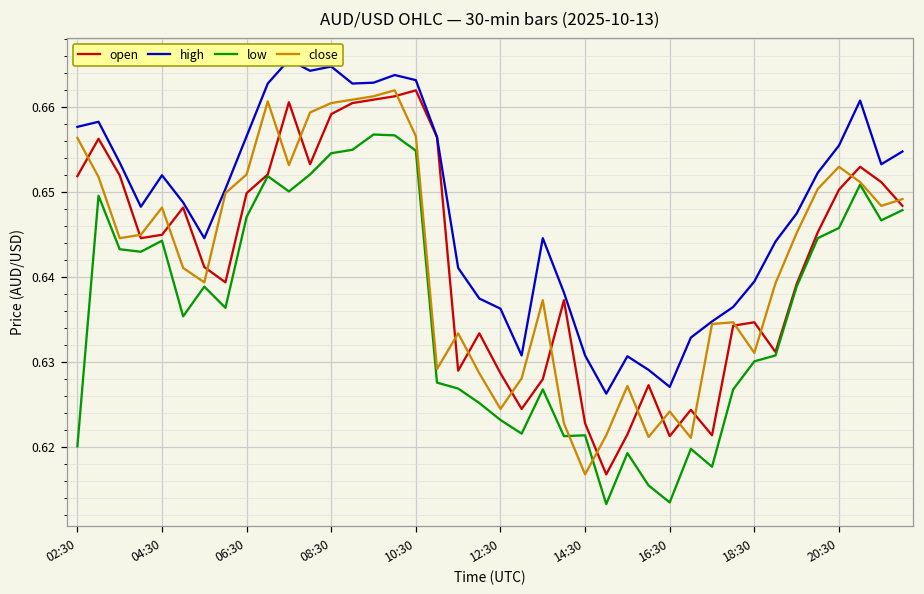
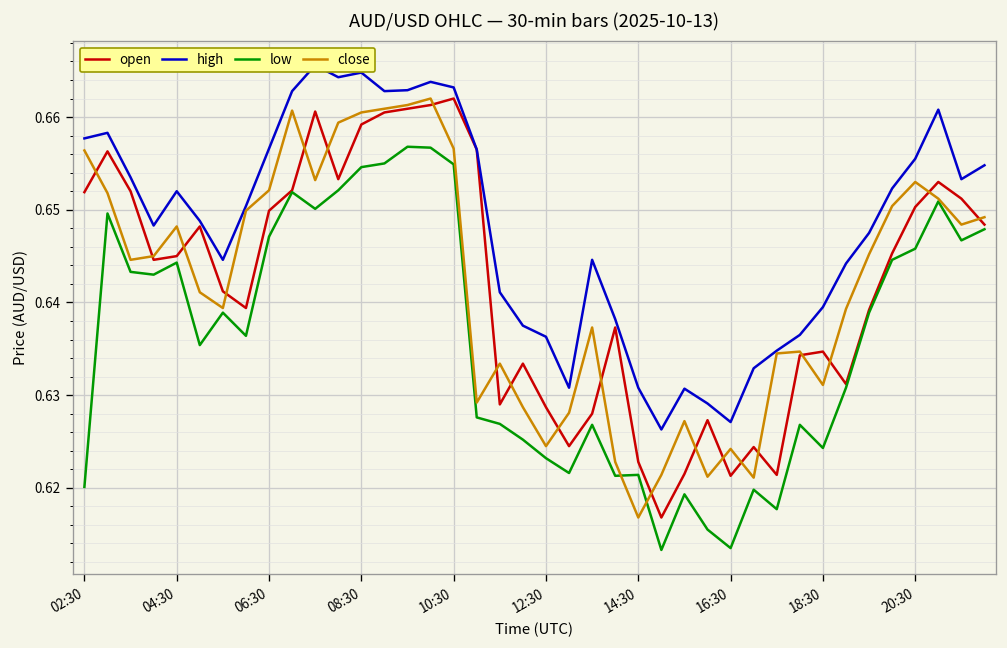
low, 18:30: 0.630 -> 0.624
